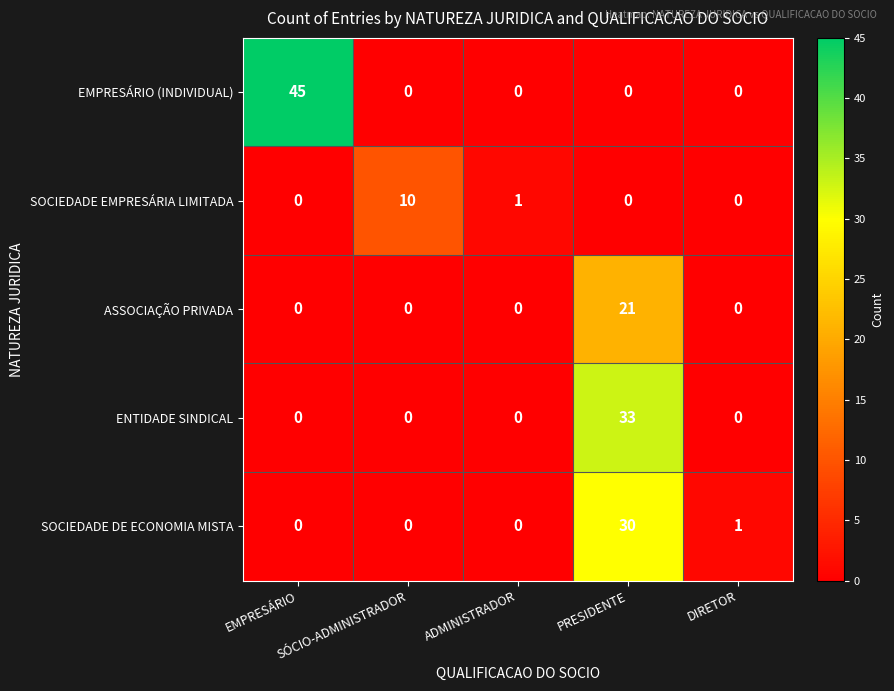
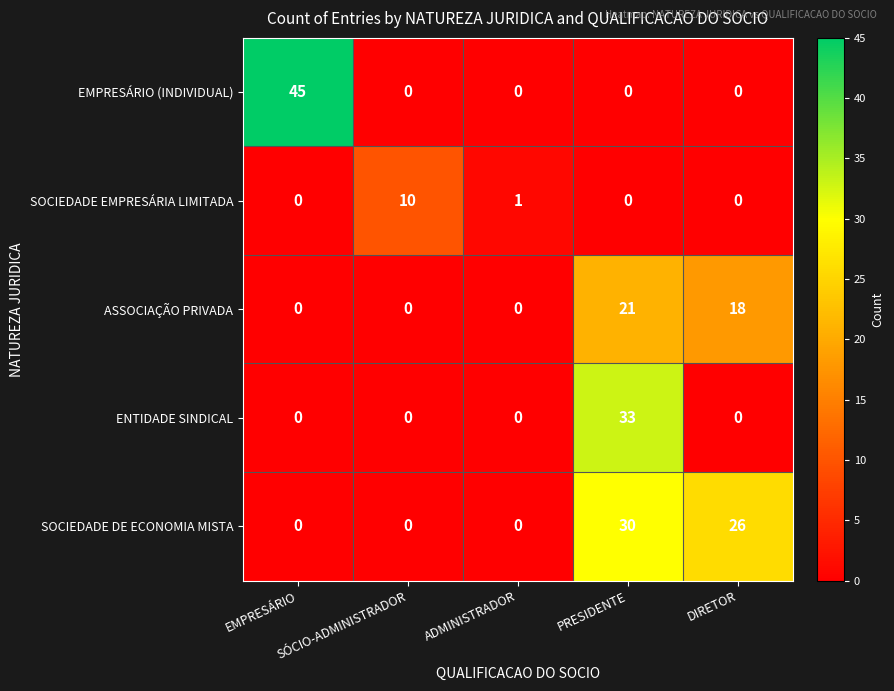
ASSOCIAÇÃO PRIVADA, DIRETOR: 0 -> 18
SOCIEDADE DE ECONOMIA MISTA, DIRETOR: 1 -> 26
